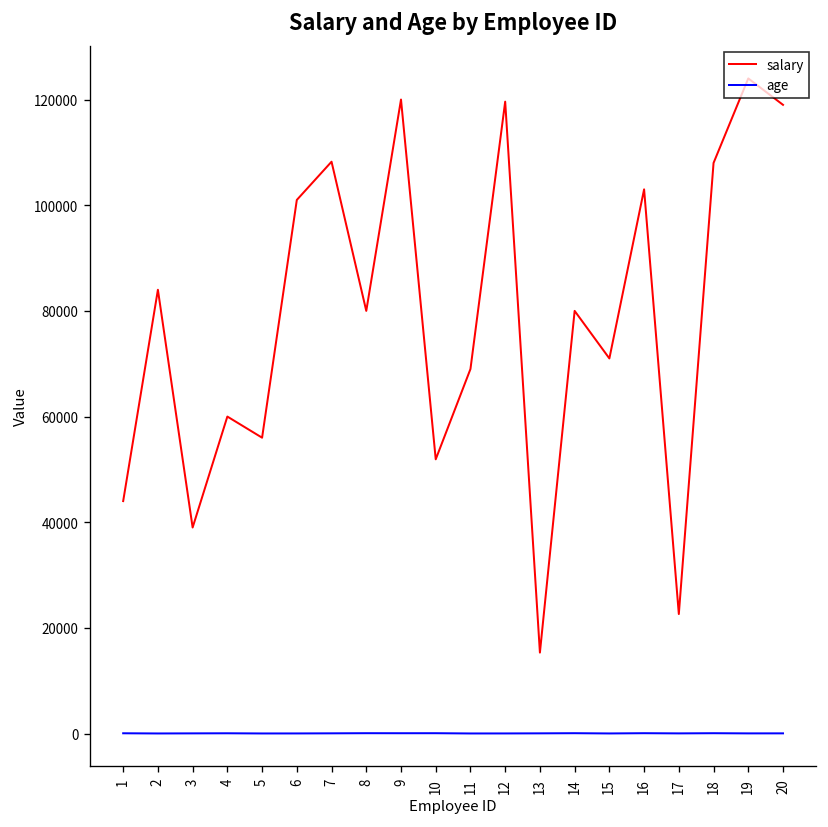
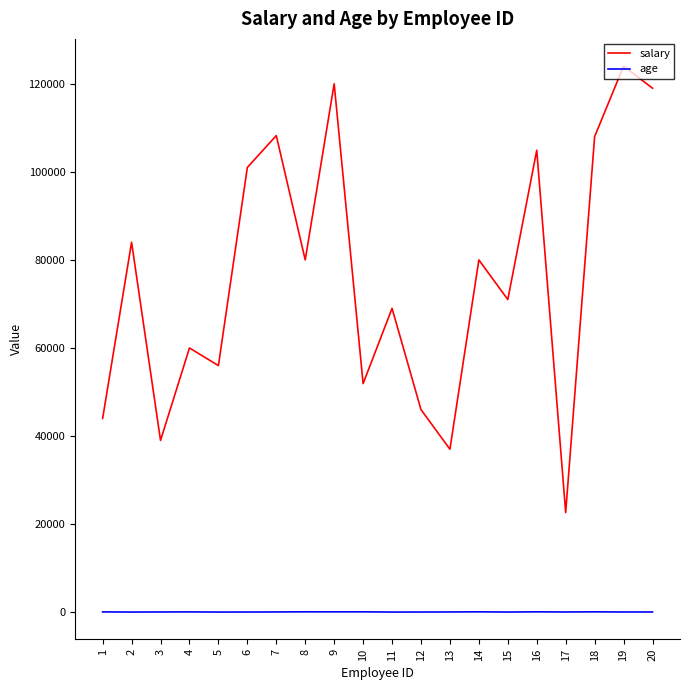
salary, 12: 120000 -> 46000
salary, 13: 15000 -> 37000
salary, 16: 103000 -> 105000
